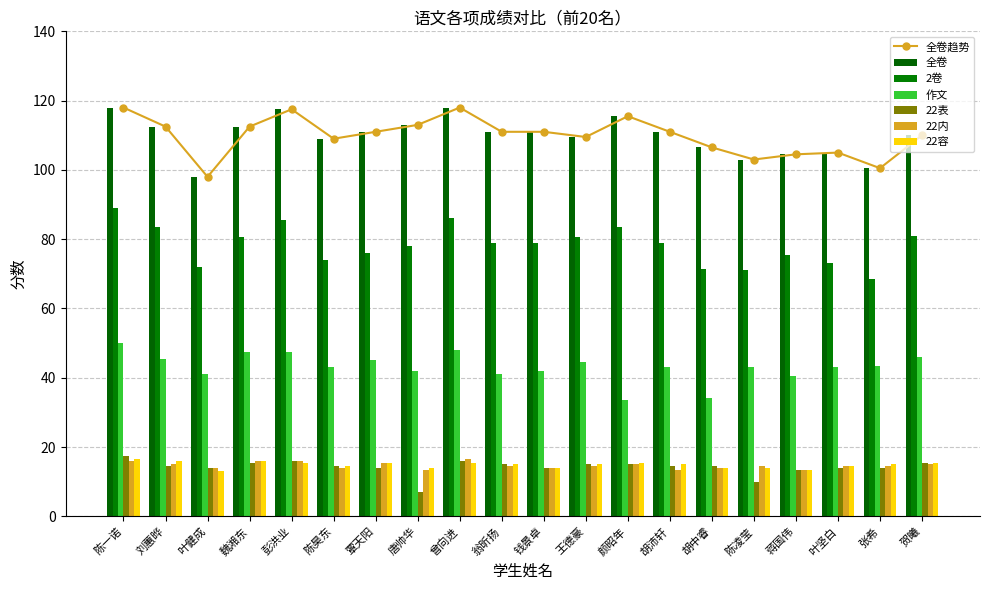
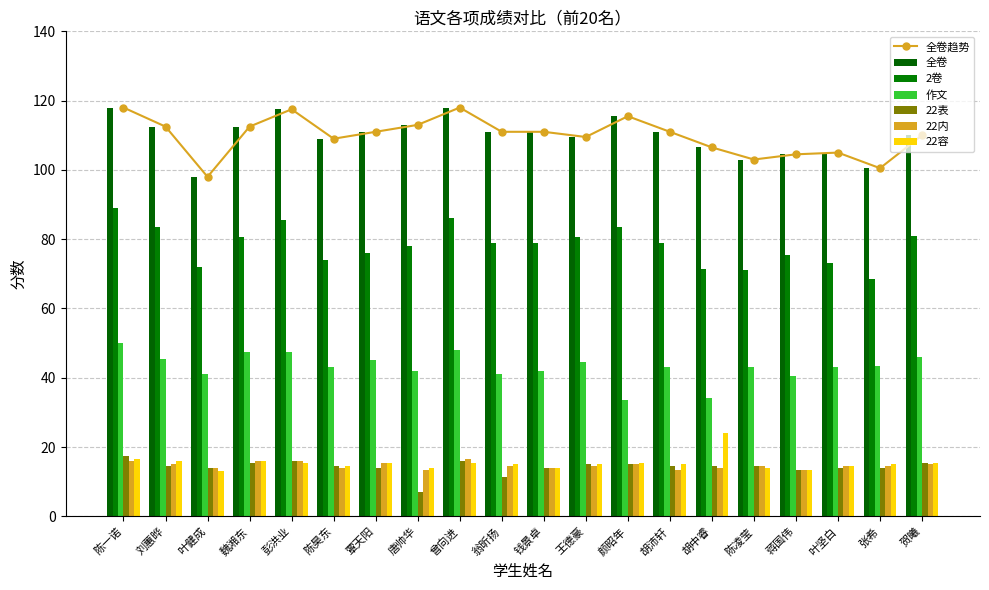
22表, 翁昕扬: 15 -> 12
22容, 胡中睿: 14 -> 24
22表, 陈凌莹: 10 -> 15
